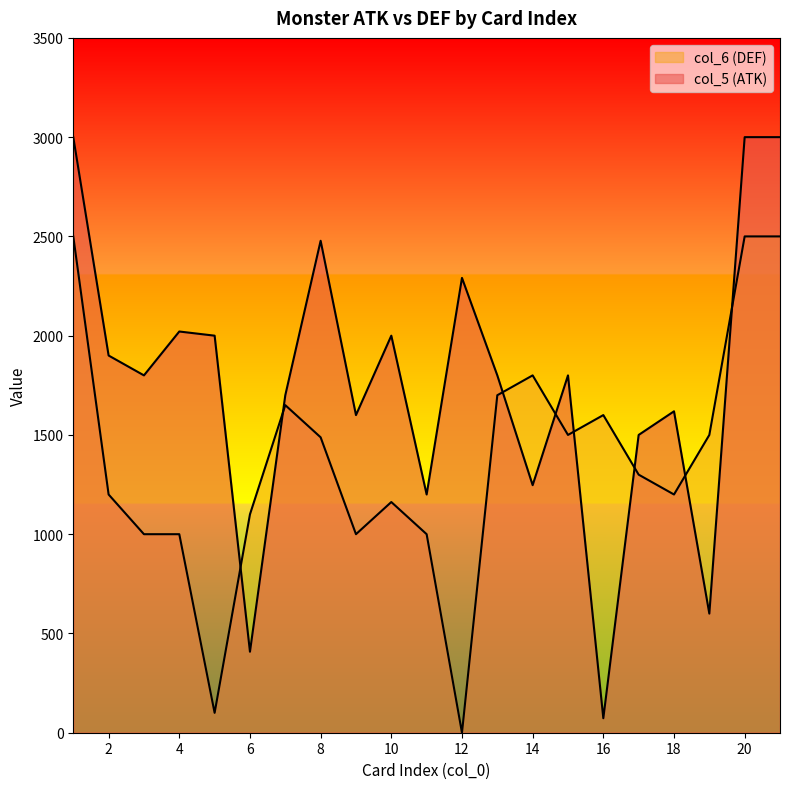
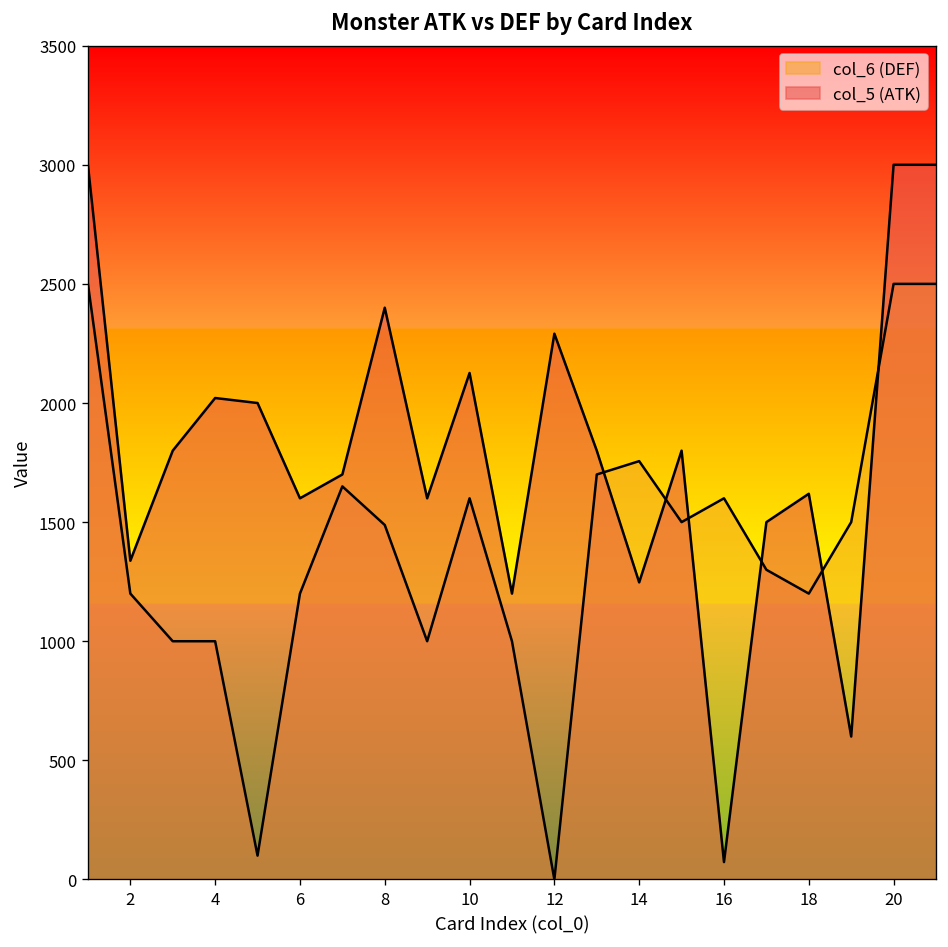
col_5 (ATK), 2: 1900 -> 1340
col_6 (DEF), 6: 1100 -> 1200
col_5 (ATK), 6: 410 -> 1600
col_5 (ATK), 8: 2480 -> 2400
col_6 (DEF), 10: 1160 -> 1600
col_5 (ATK), 10: 2000 -> 2130
col_6 (DEF), 14: 1800 -> 1760
